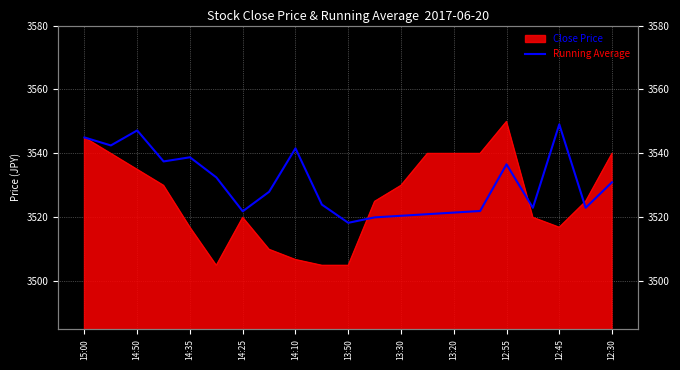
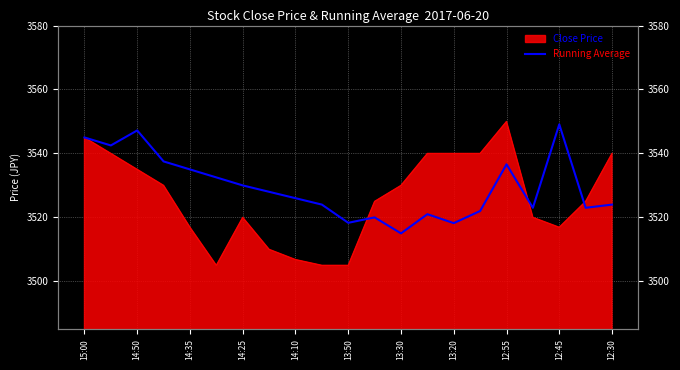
Running Average, 14:35: 3539 -> 3535
Running Average, 14:25: 3522 -> 3530
Running Average, 14:10: 3542 -> 3526
Running Average, 13:30: 3521 -> 3515
Running Average, 13:20: 3522 -> 3518
Running Average, 12:30: 3531 -> 3524
